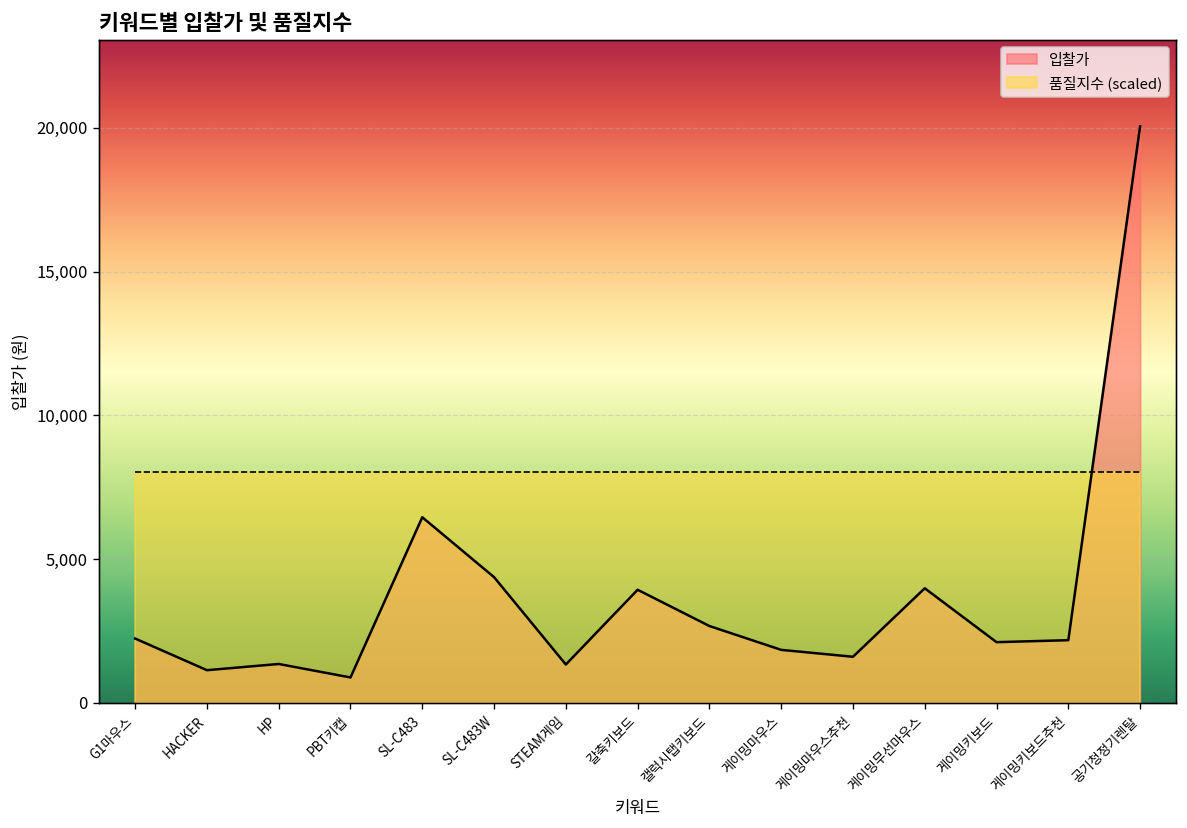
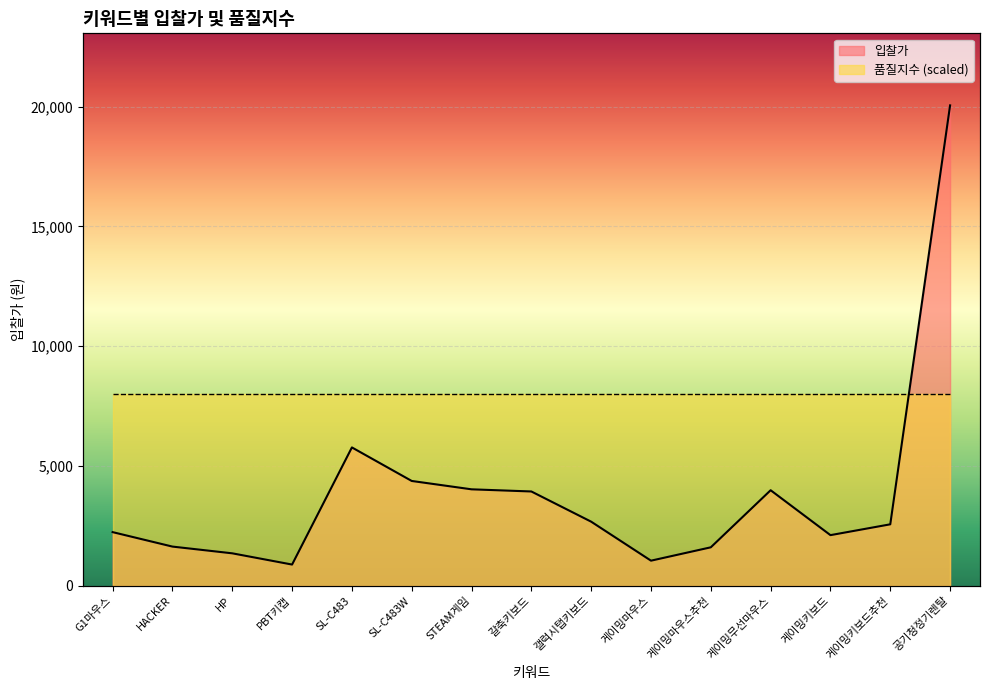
입찰가, HACKER: 1,100 -> 1,600
입찰가, SL-C483: 6,500 -> 5,800
입찰가, STEAM게임: 1,300 -> 4,000
입찰가, 게이밍마우스: 1,800 -> 1,000
입찰가, 게이밍키보드추천: 2,200 -> 2,600
